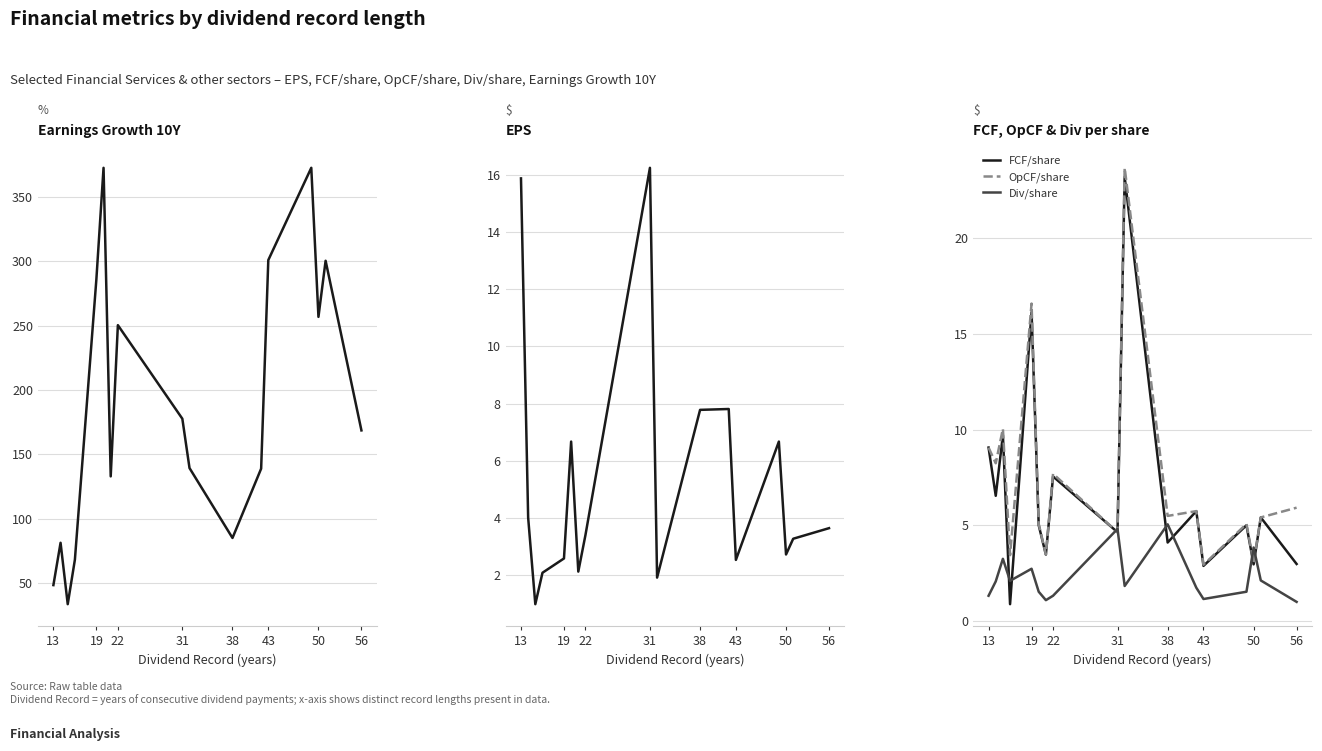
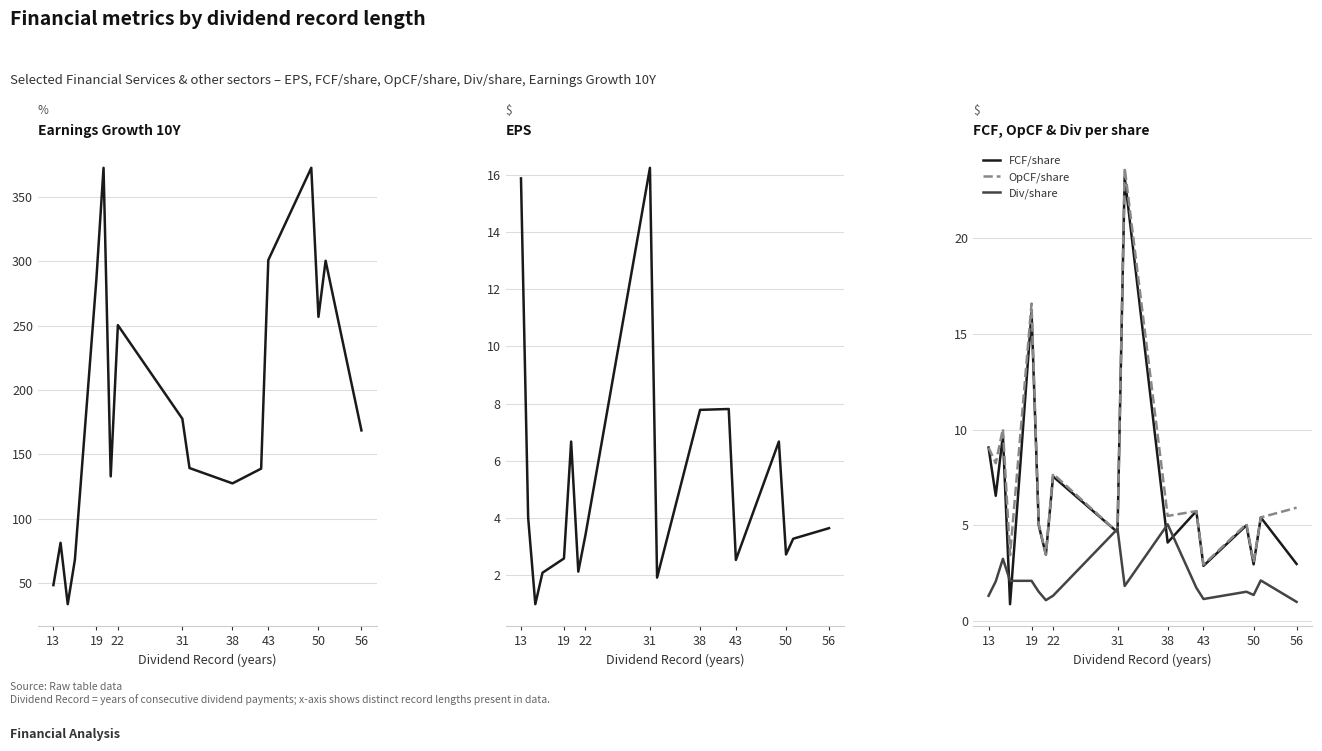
Earnings Growth 10Y, 38: 85 -> 128
FCF, OpCF & Div per share, Div/share, 19: 2.7 -> 2.1
FCF, OpCF & Div per share, Div/share, 50: 3.8 -> 1.4
